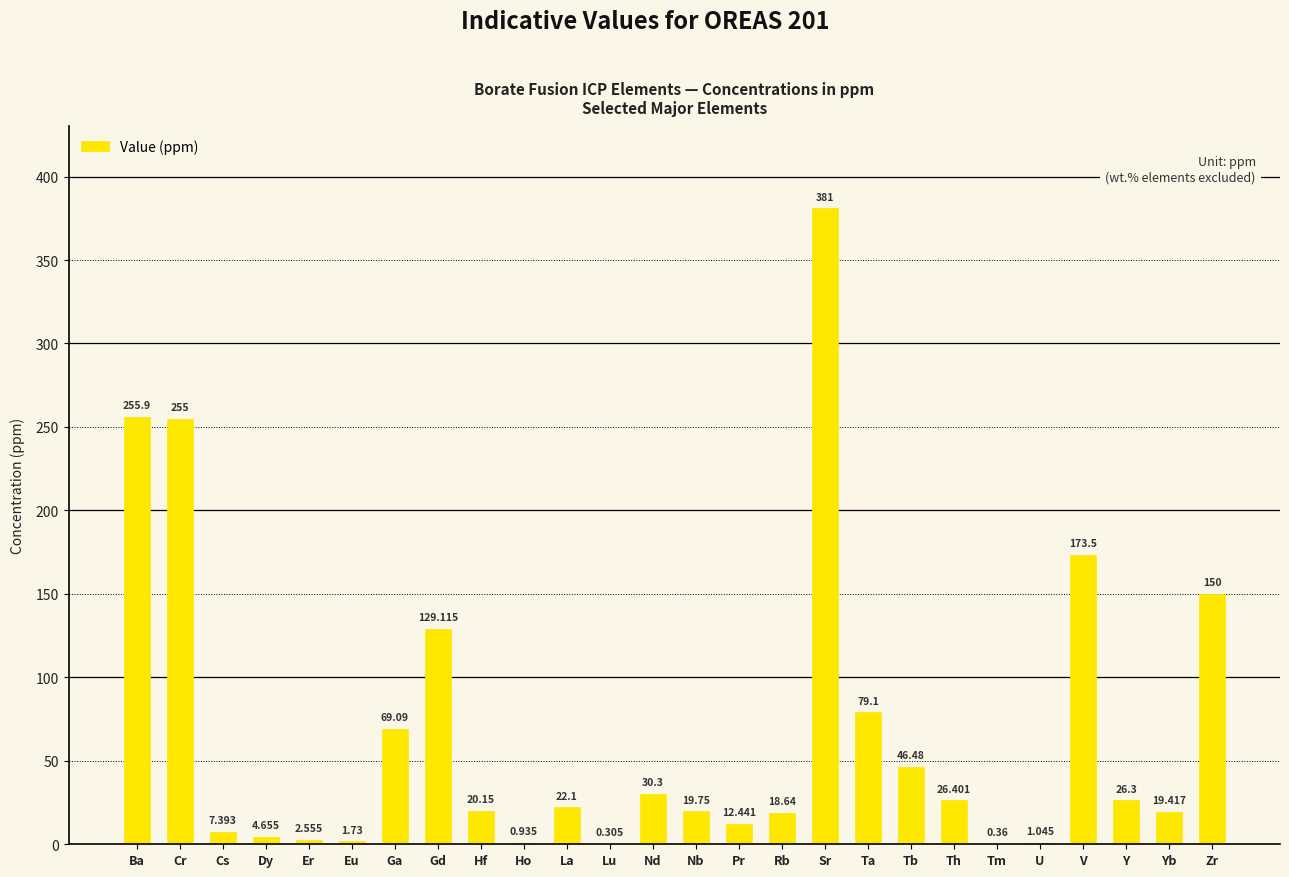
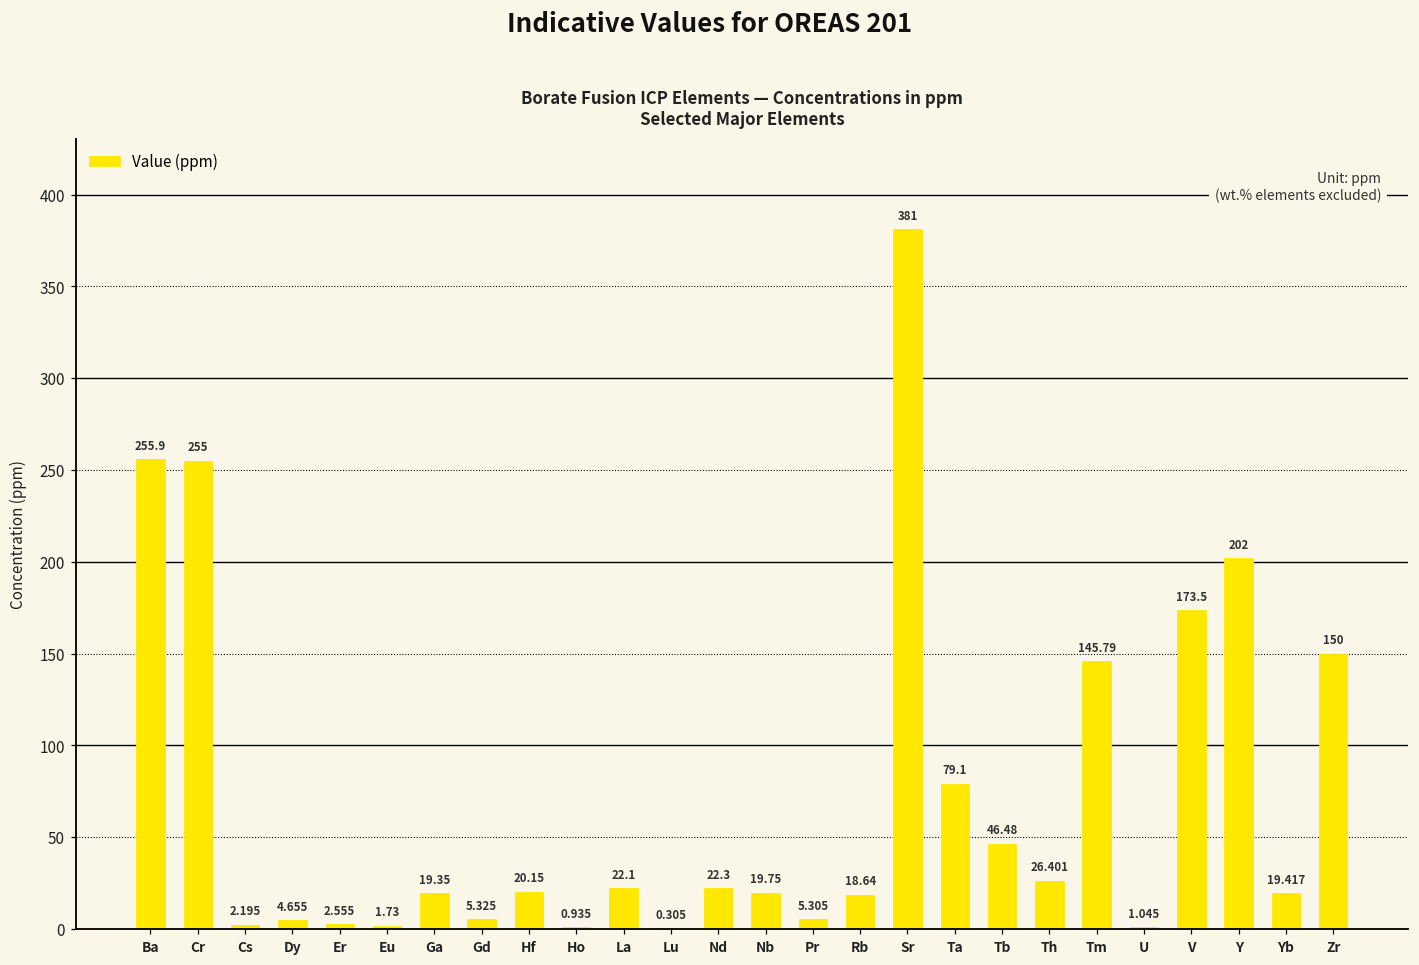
Cs: 7.393 -> 2.195
Ga: 69.09 -> 19.35
Gd: 129.115 -> 5.325
Nd: 30.3 -> 22.3
Pr: 12.441 -> 5.305
Tm: 0.36 -> 145.79
Y: 26.3 -> 202
